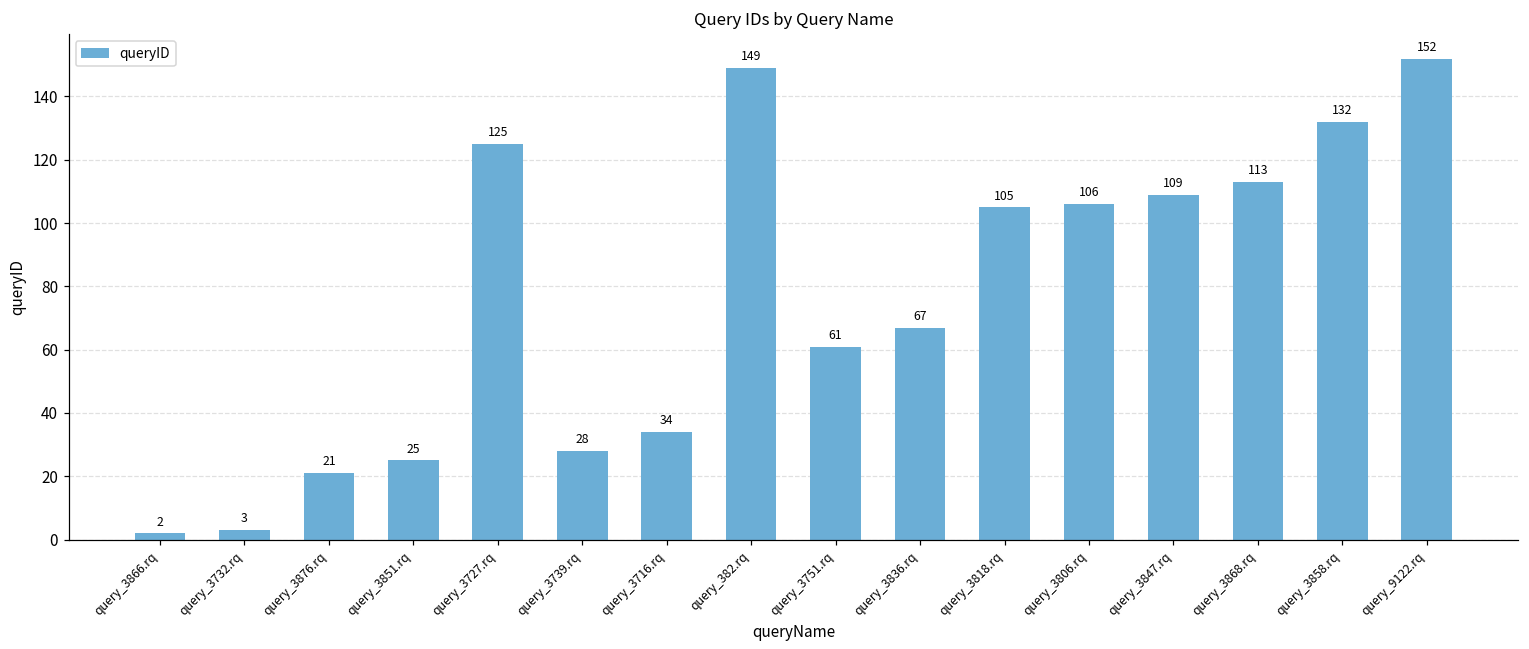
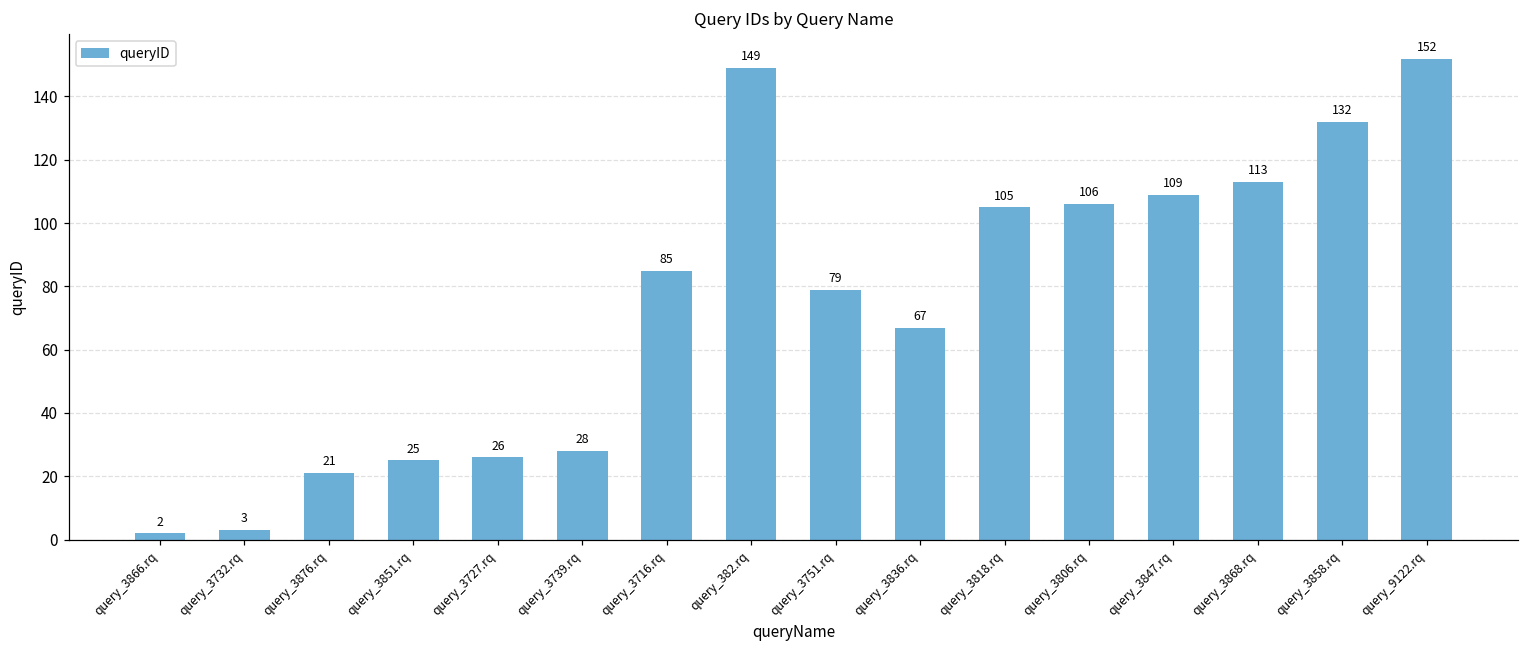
query_3727.rq: 125 -> 26
query_3716.rq: 34 -> 85
query_3751.rq: 61 -> 79
